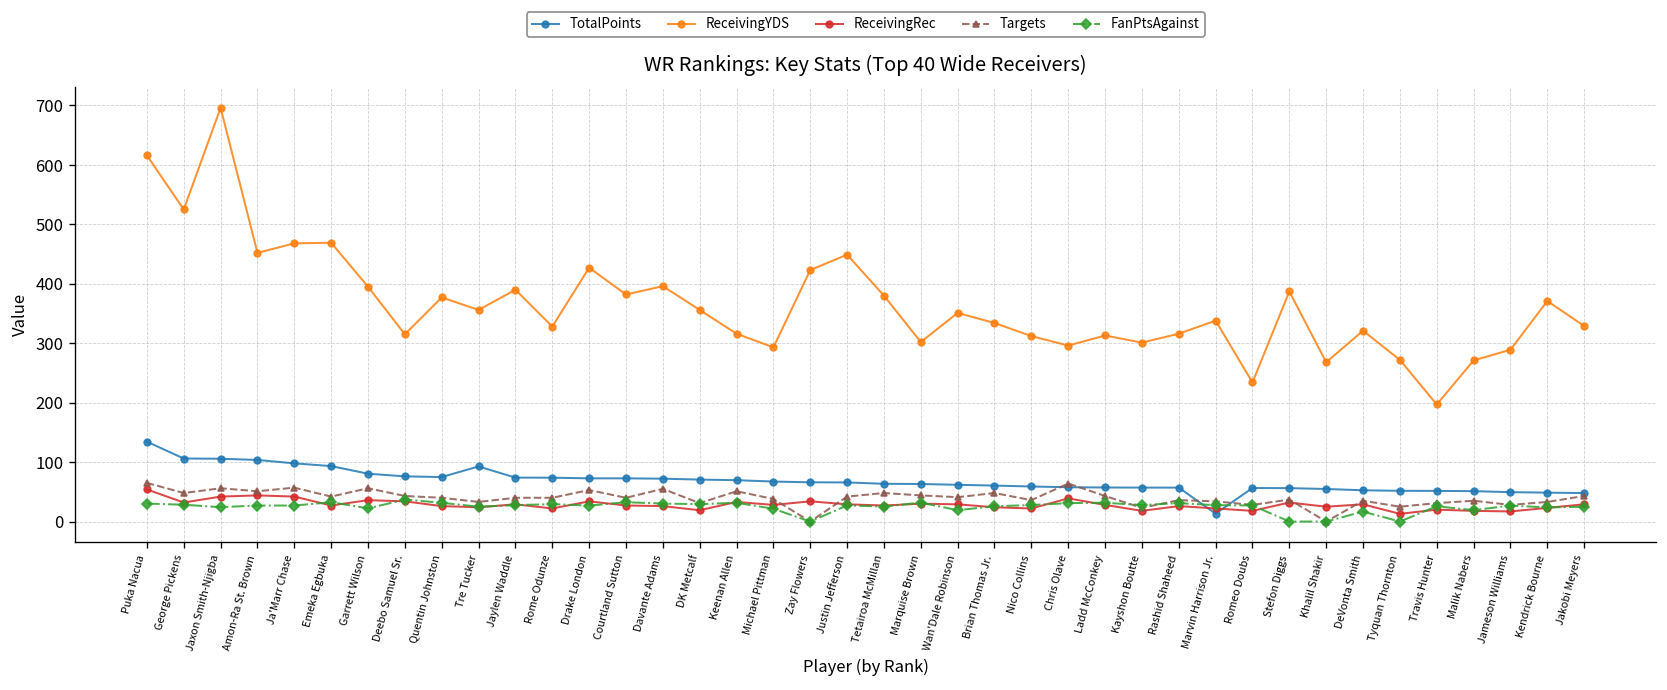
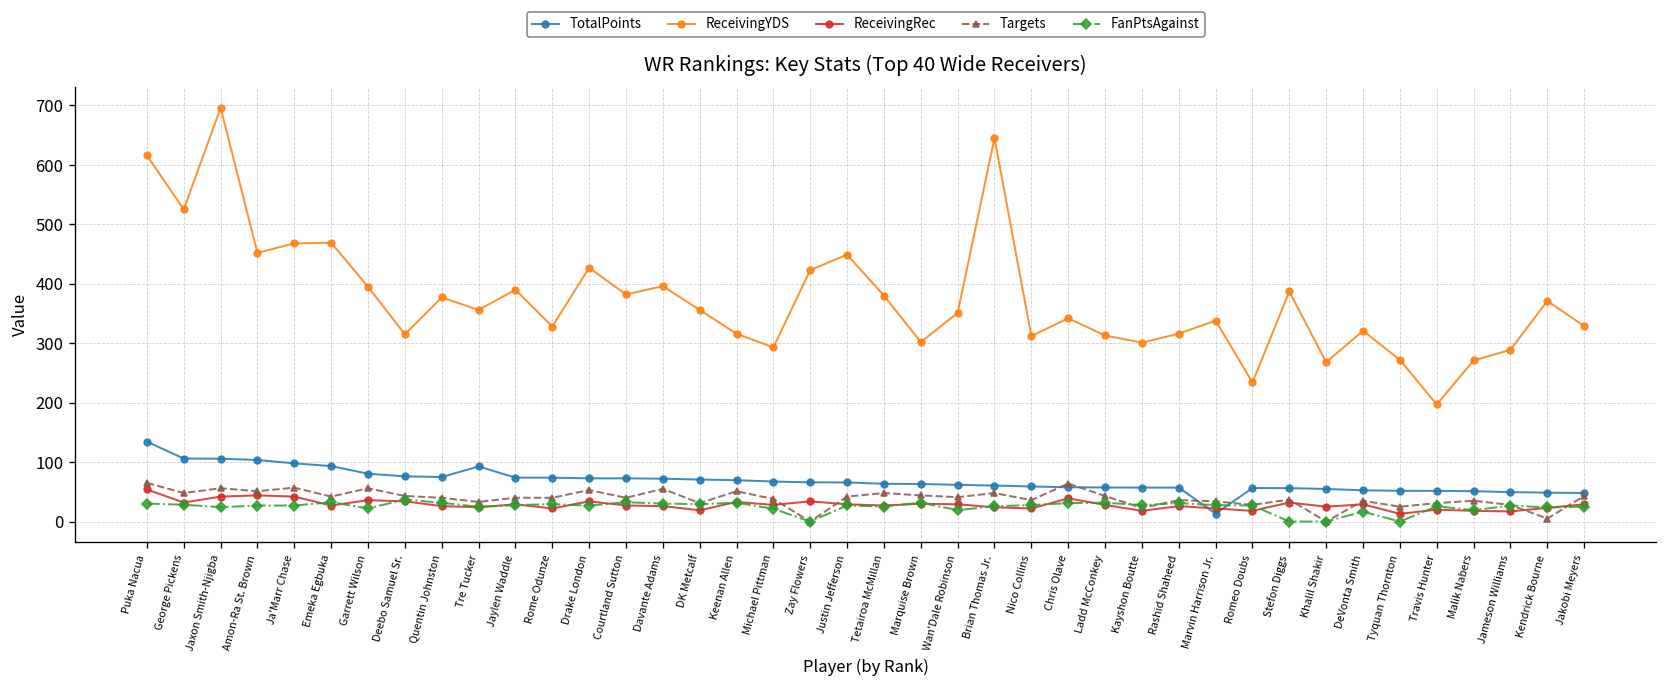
ReceivingYDS, Brian Thomas Jr.: 330 -> 650
ReceivingYDS, Chris Olave: 300 -> 340
Targets, Kendrick Bourne: 30 -> 10
